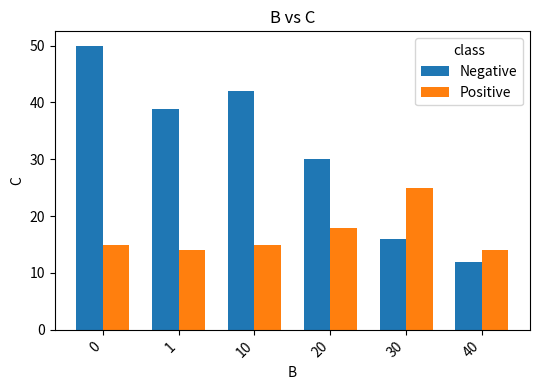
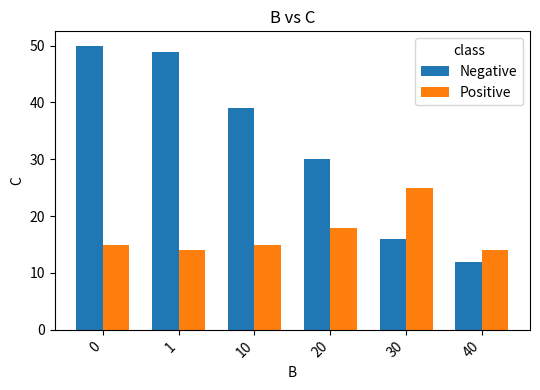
Negative, 1: 39 -> 49
Negative, 10: 42 -> 39
